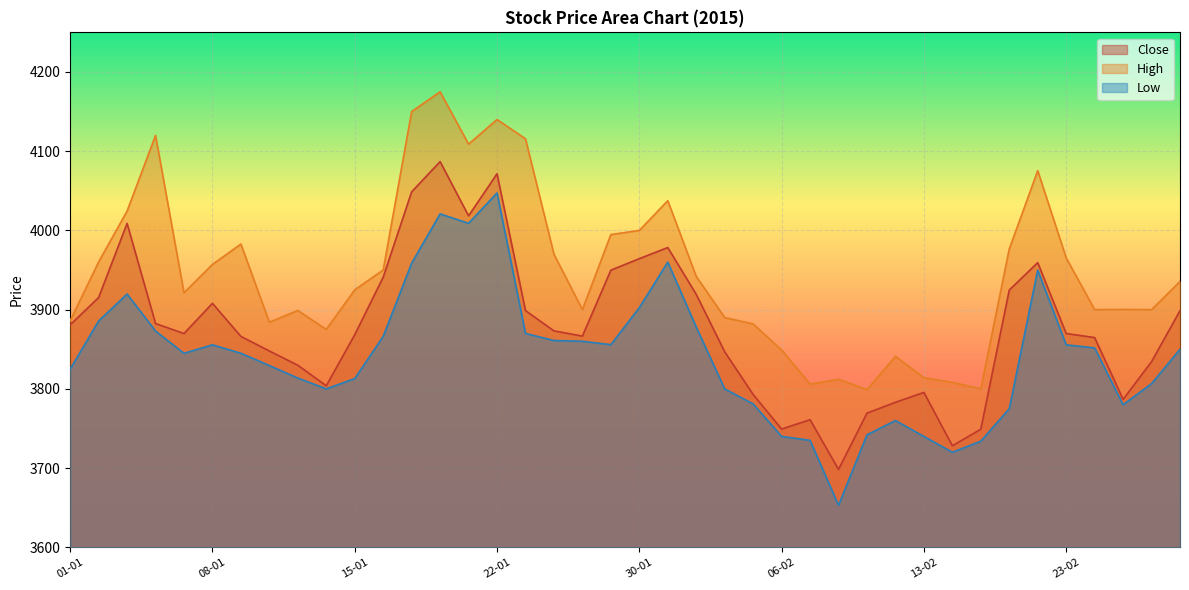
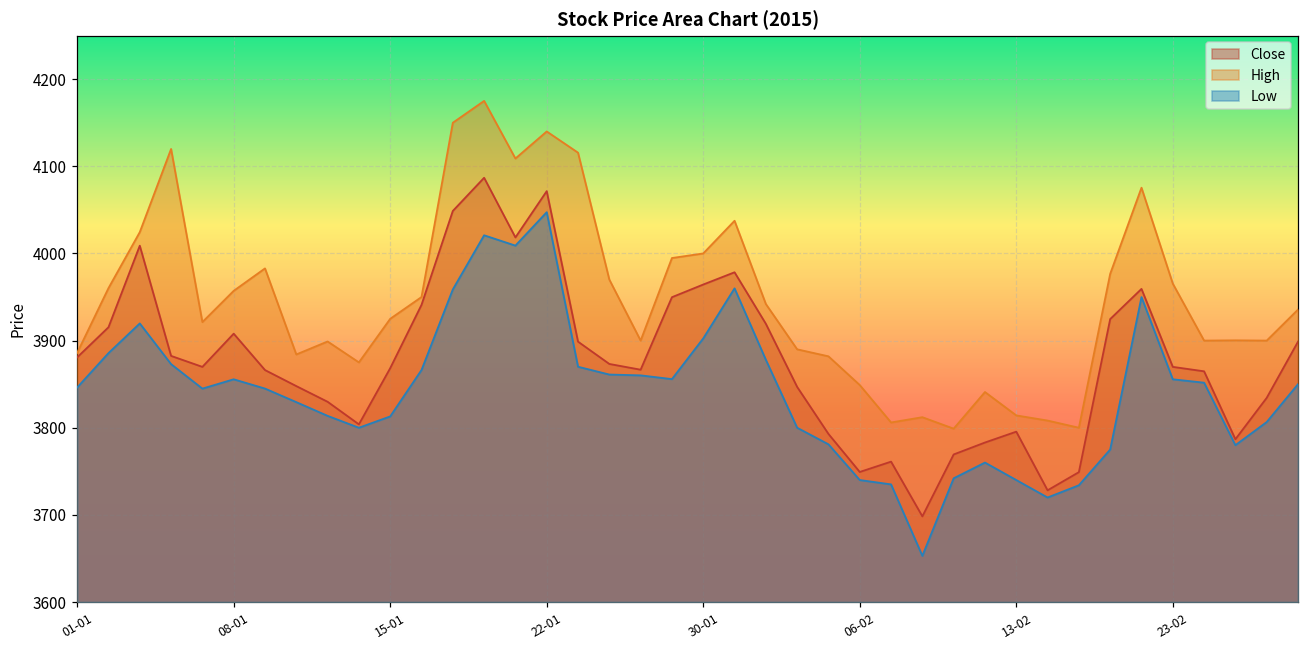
Low, 01-01: 3830 -> 3850
